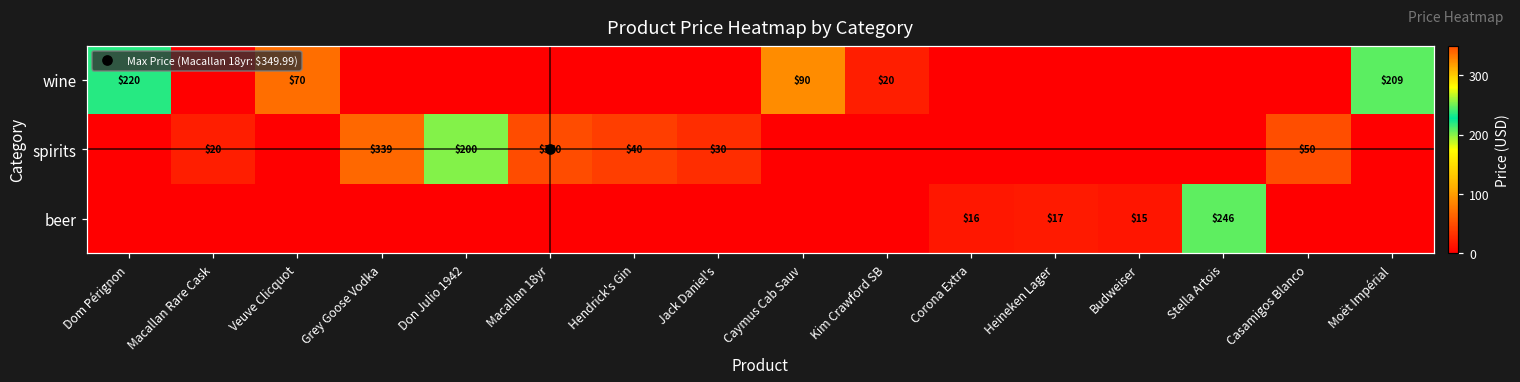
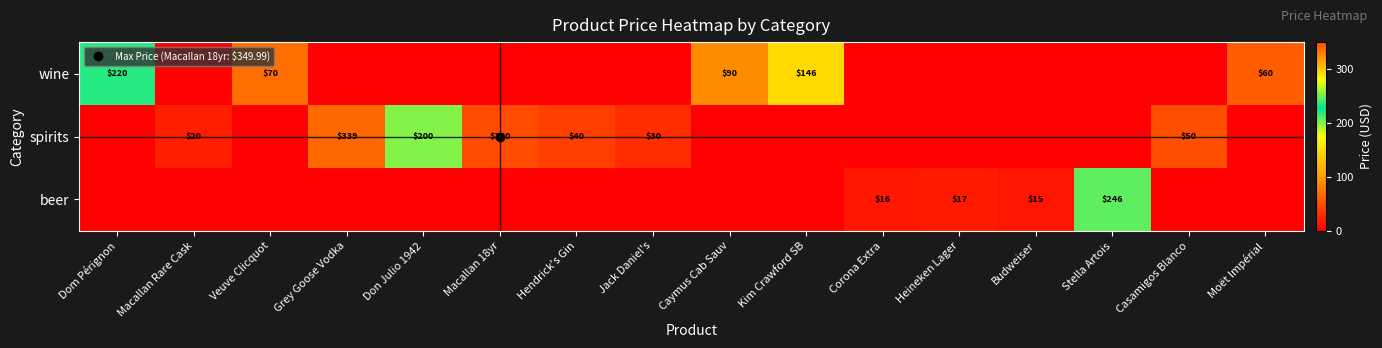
wine, Kim Crawford SB: $20 -> $146
wine, Moët Impérial: $209 -> $60
